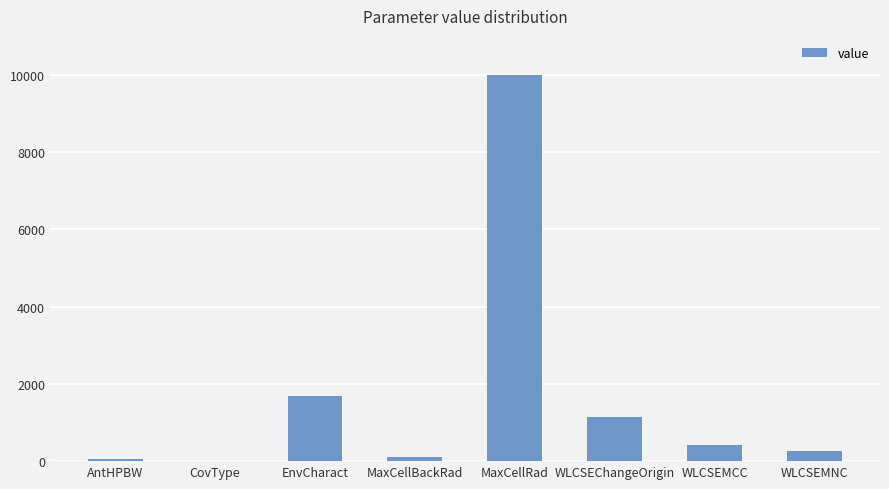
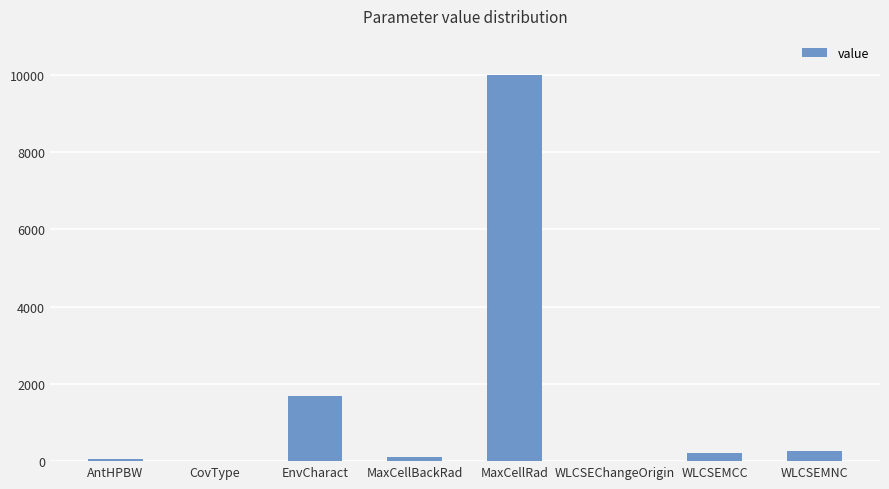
WLCSEChangeOrigin: 1100 -> 0
WLCSEMCC: 400 -> 200
